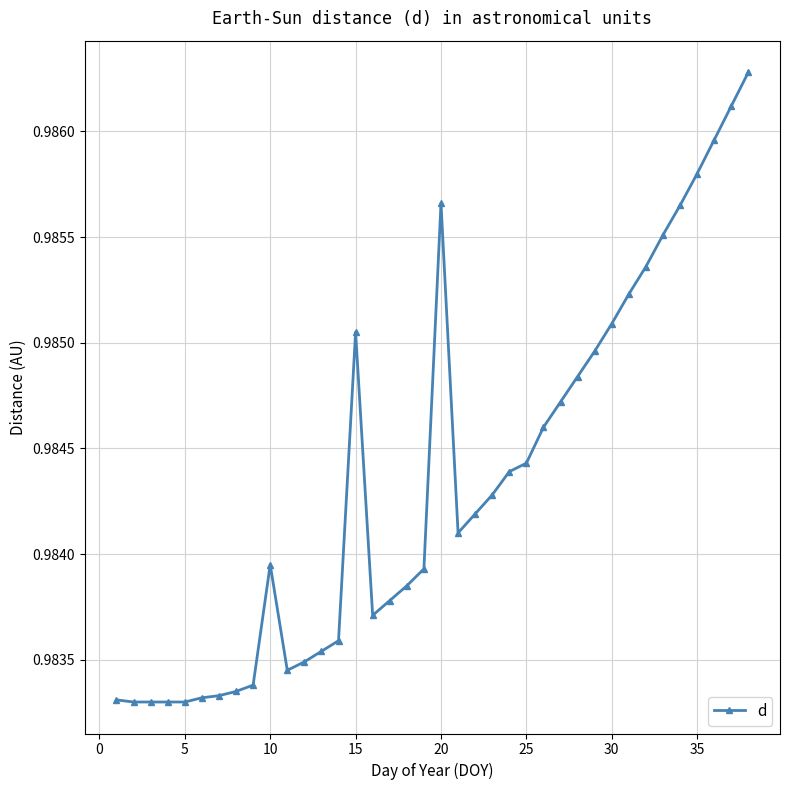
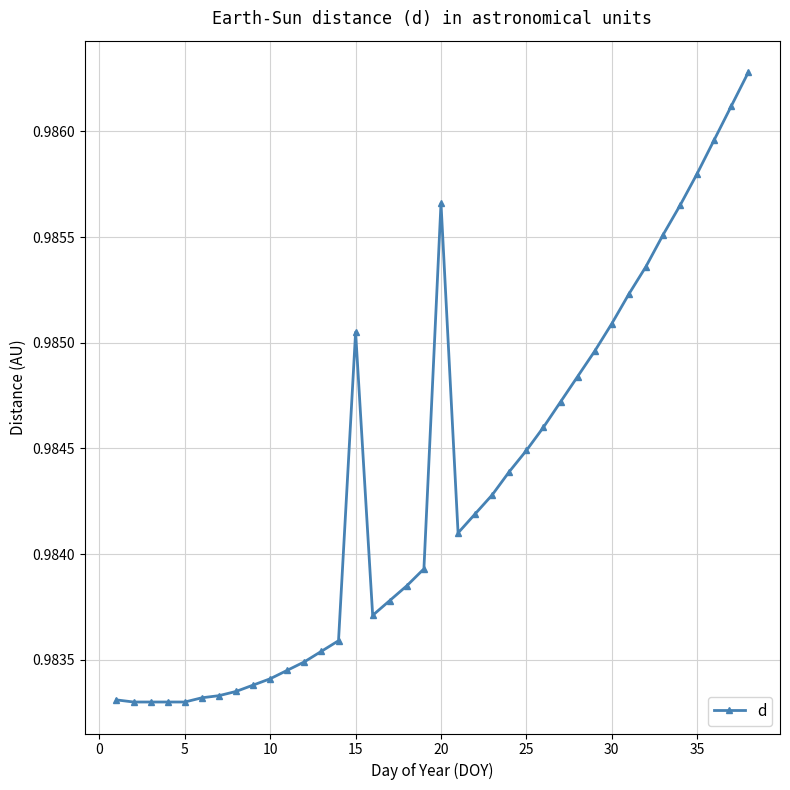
10: 0.98395 -> 0.98341
25: 0.98443 -> 0.98449
